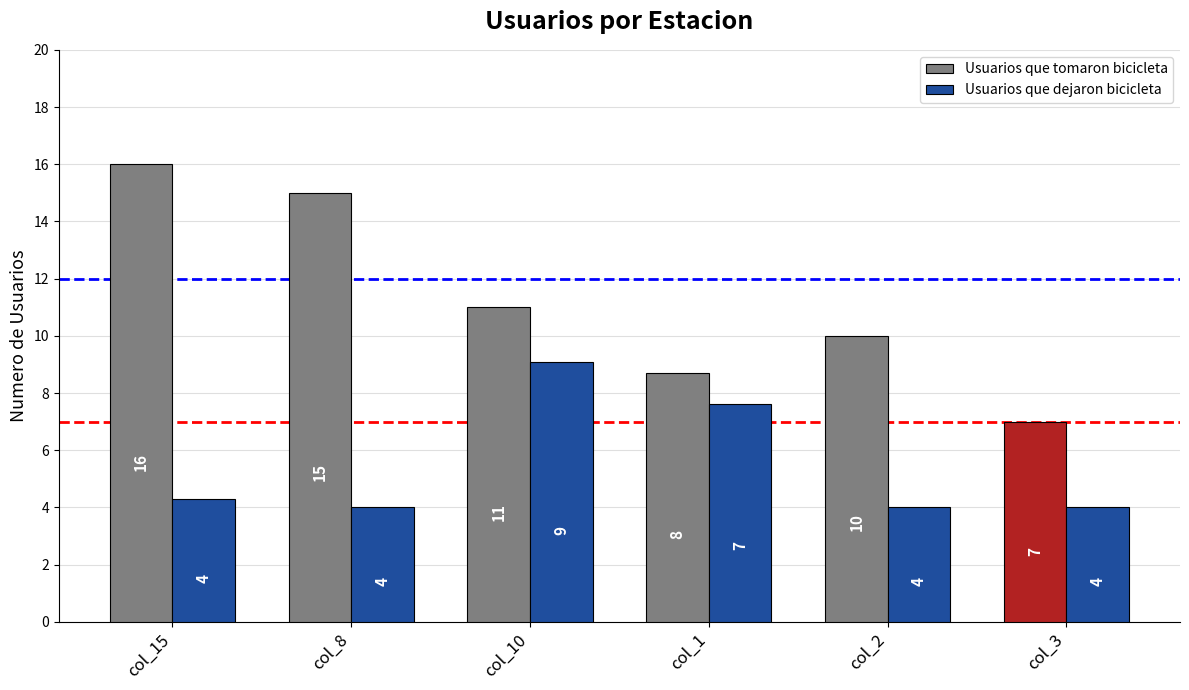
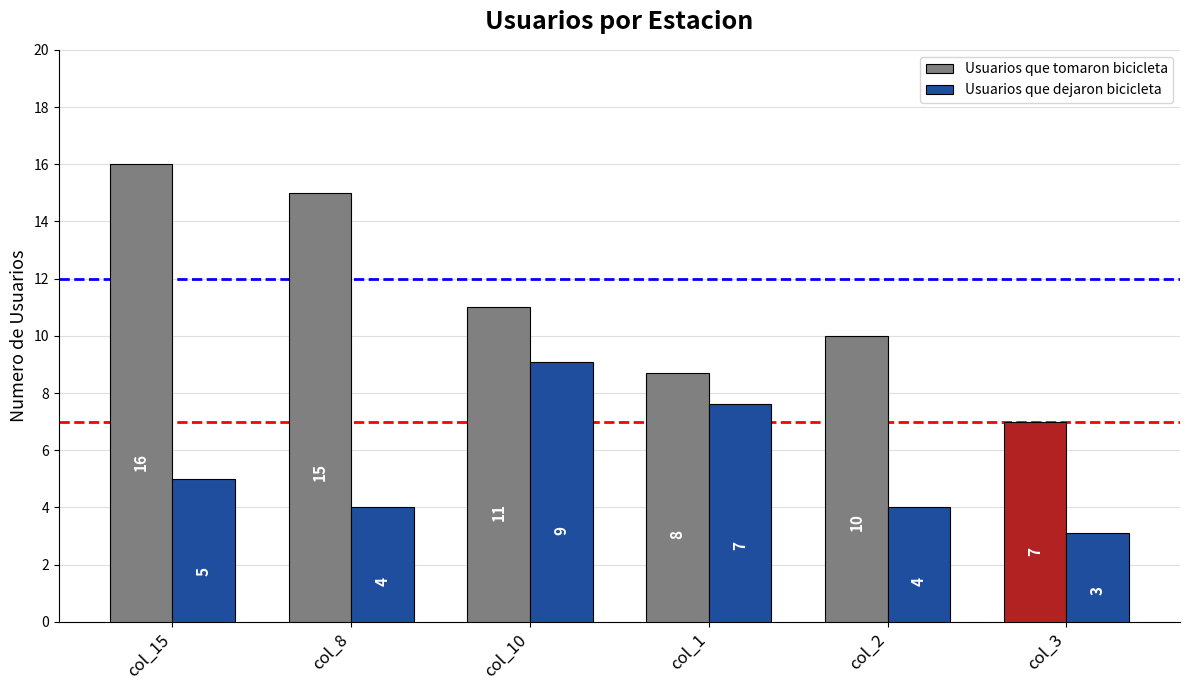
Usuarios que dejaron bicicleta, col_15: 4 -> 5
Usuarios que dejaron bicicleta, col_3: 4 -> 3
